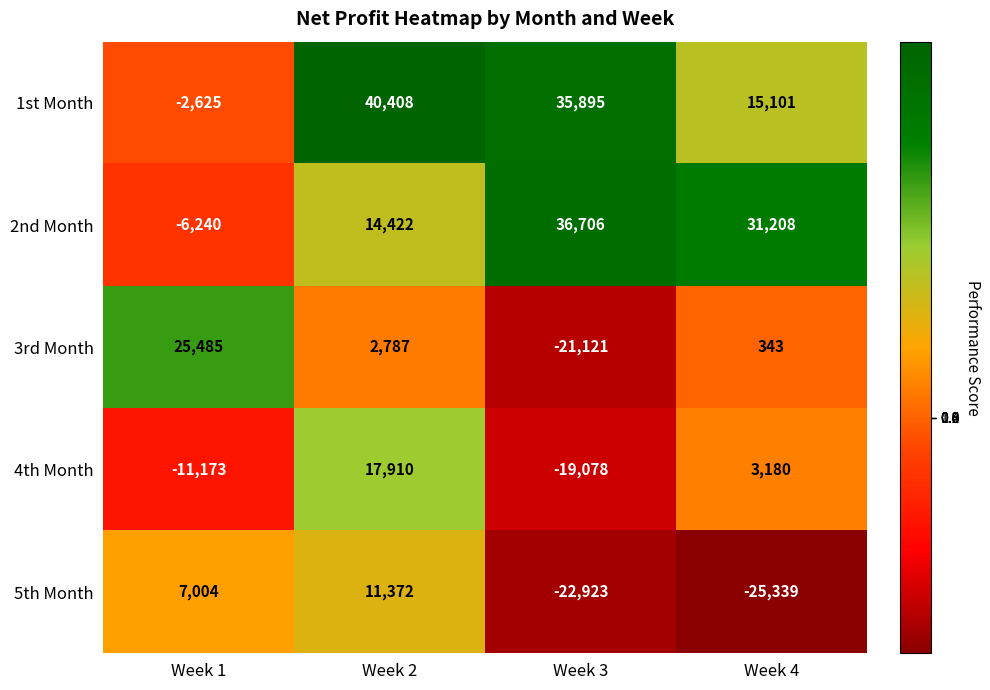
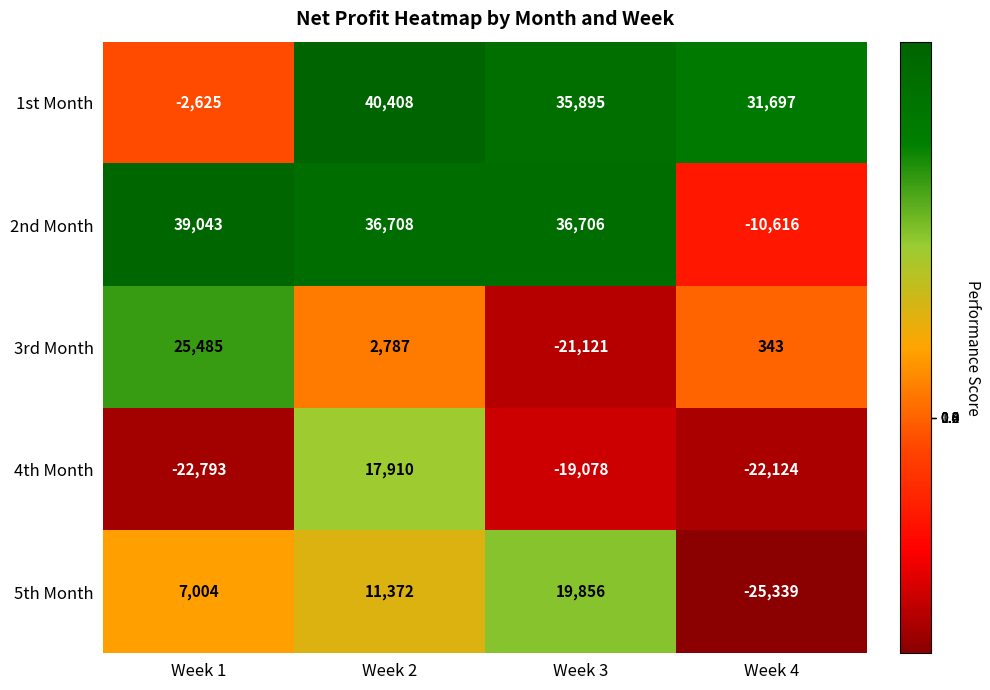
1st Month, Week 4: 15,101 -> 31,697
2nd Month, Week 1: -6,240 -> 39,043
2nd Month, Week 2: 14,422 -> 36,708
2nd Month, Week 4: 31,208 -> -10,616
4th Month, Week 1: -11,173 -> -22,793
4th Month, Week 4: 3,180 -> -22,124
5th Month, Week 3: -22,923 -> 19,856
